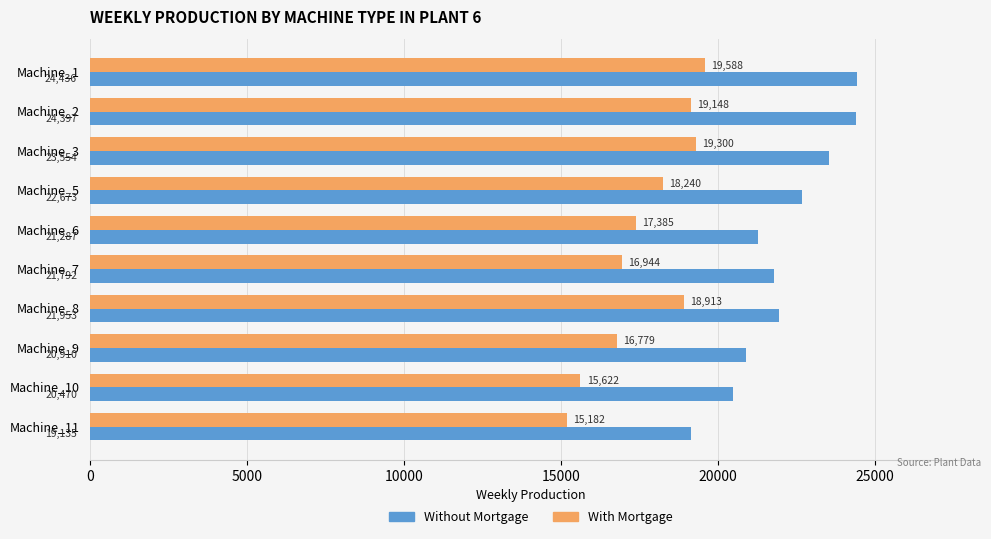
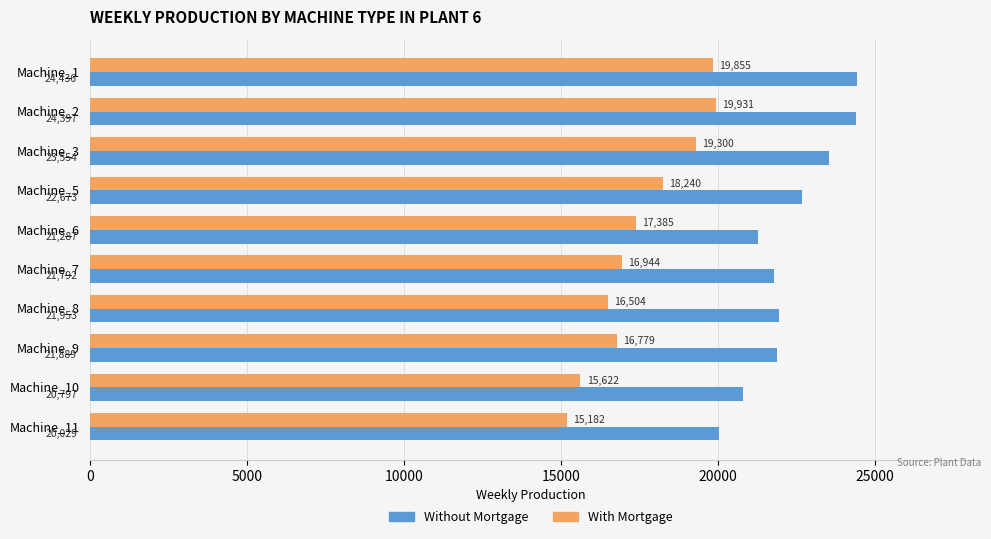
With Mortgage, Machine_1: 19,588 -> 19,855
With Mortgage, Machine_2: 19,148 -> 19,931
With Mortgage, Machine_8: 18,913 -> 16,504
Without Mortgage, Machine_9: 20,910 -> 21,889
Without Mortgage, Machine_10: 20,470 -> 20,797
Without Mortgage, Machine_11: 19,135 -> 20,029
